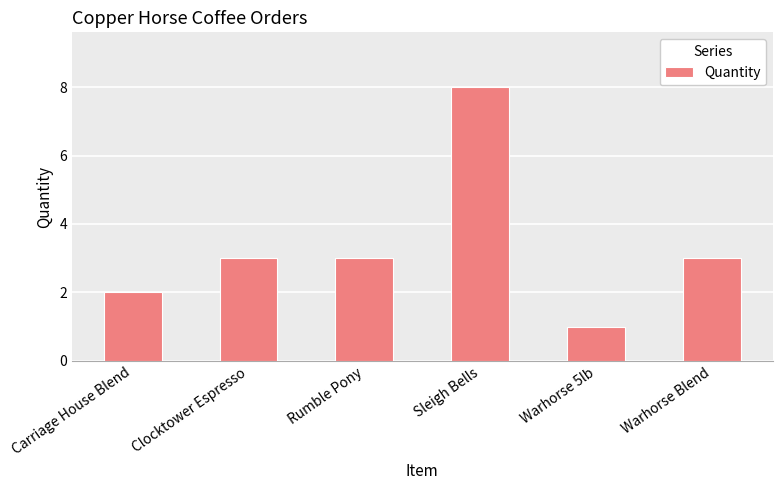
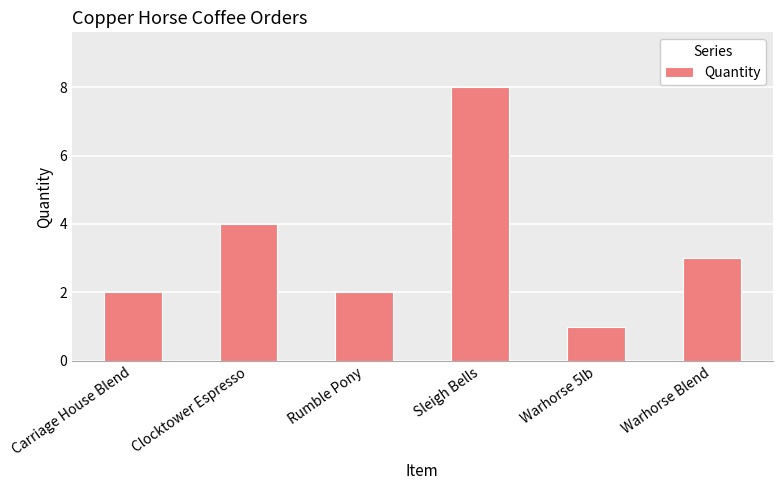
Clocktower Espresso: 3 -> 4
Rumble Pony: 3 -> 2
